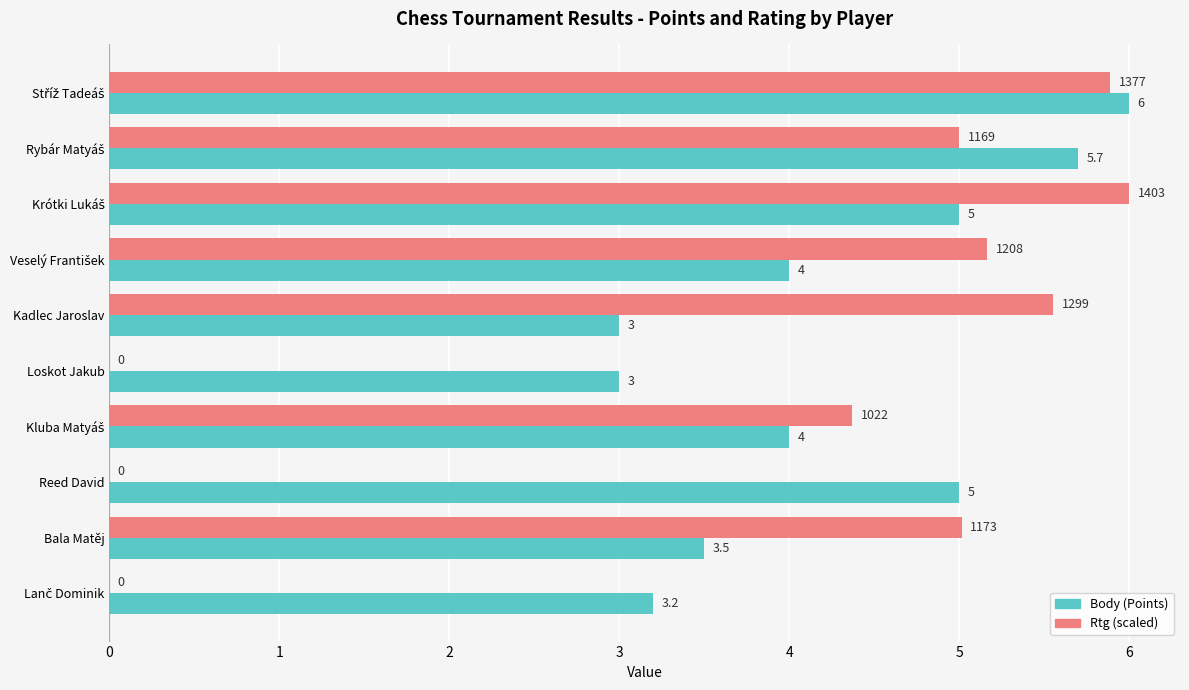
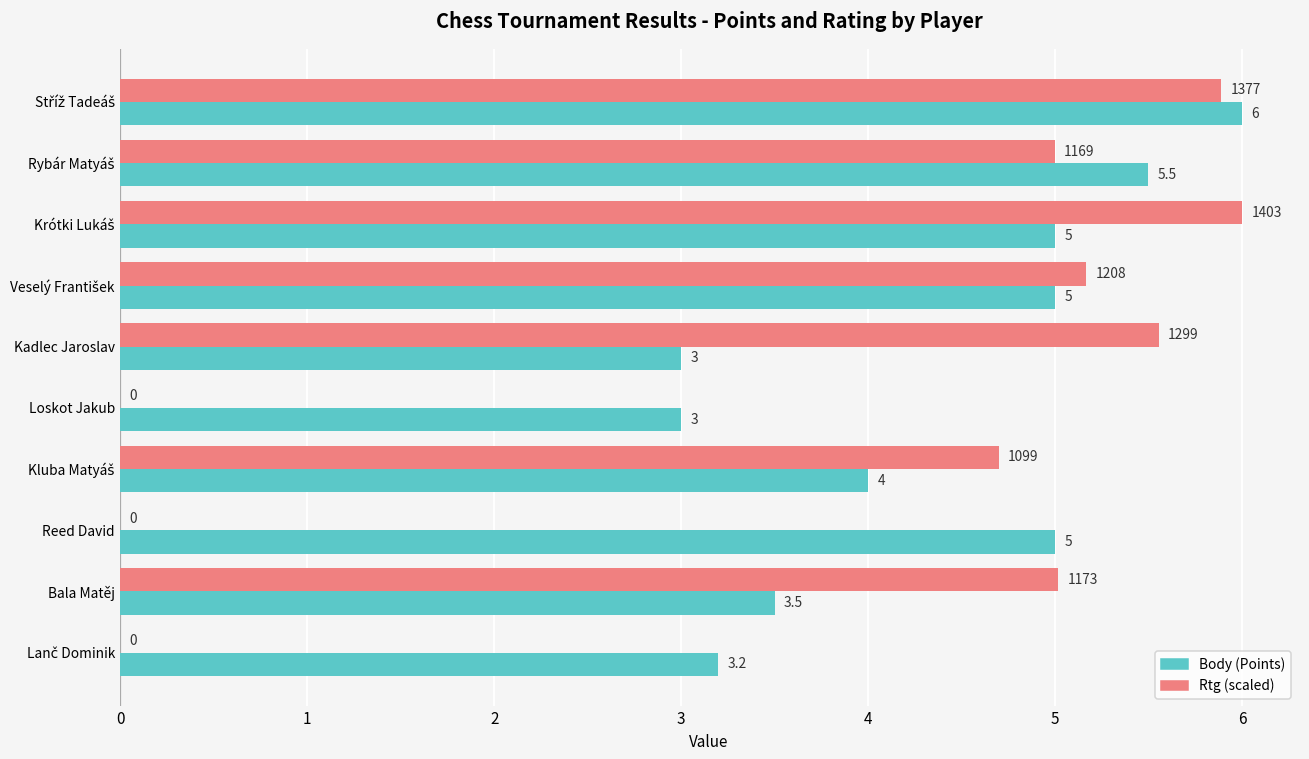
Body (Points), Rybár Matyáš: 5.7 -> 5.5
Body (Points), Veselý František: 4 -> 5
Rtg (scaled), Kluba Matyáš: 1022 -> 1099
